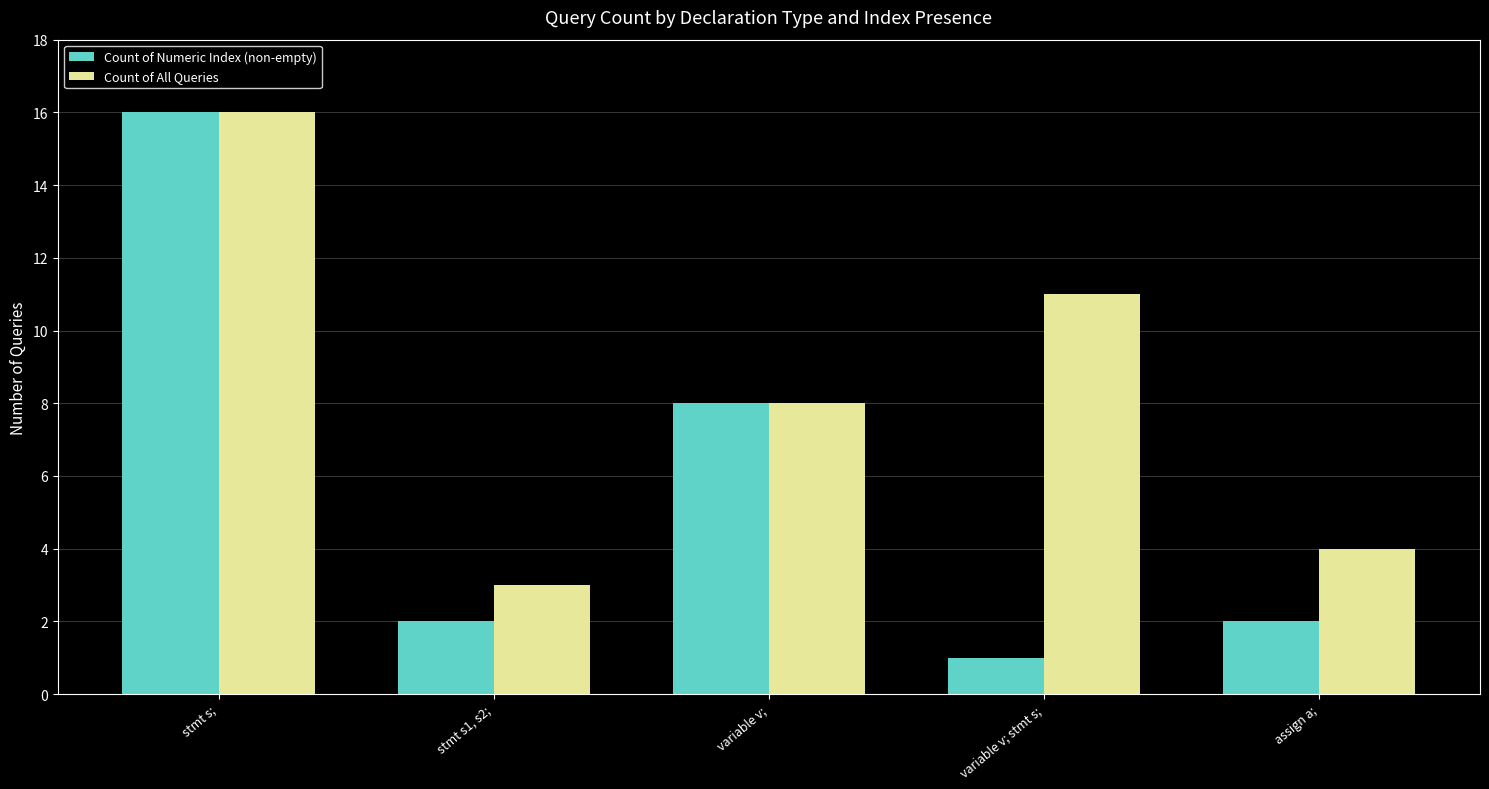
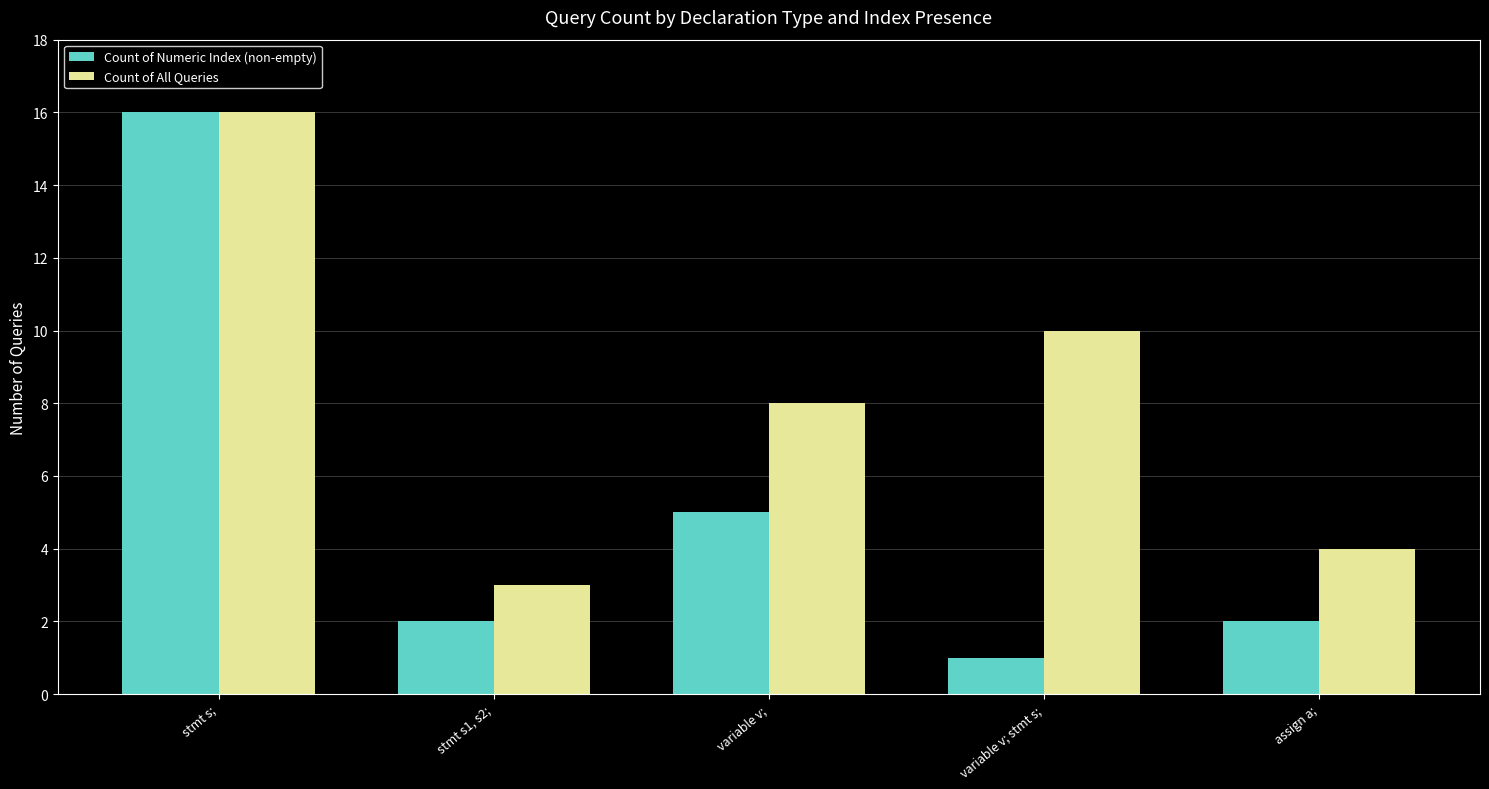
Count of Numeric Index (non-empty), variable v;: 8 -> 5
Count of All Queries, variable v; stmt s;: 11 -> 10
